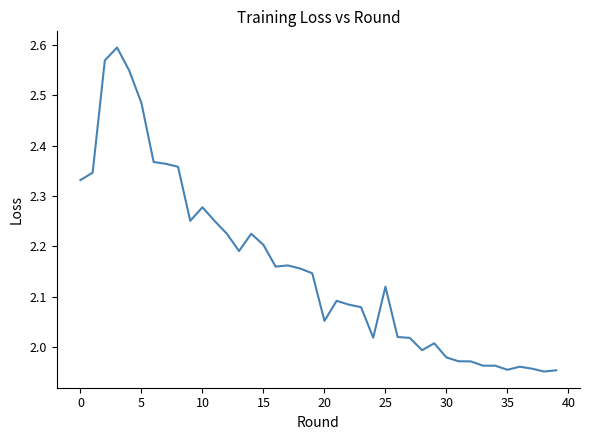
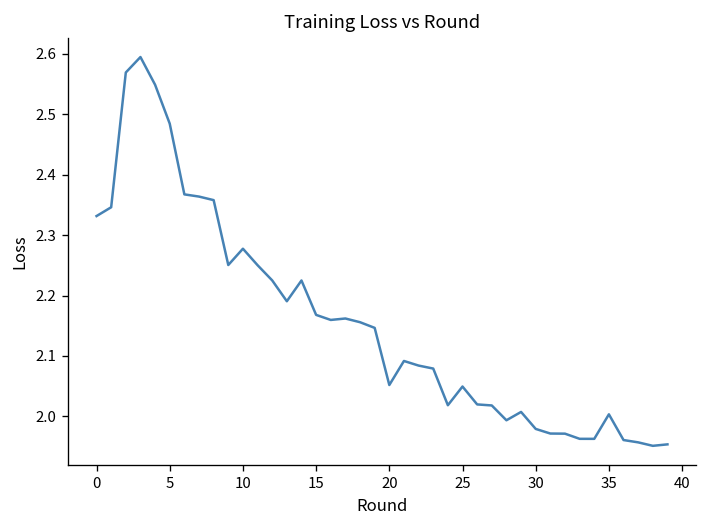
15: 2.20 -> 2.17
25: 2.12 -> 2.05
35: 1.95 -> 2.00
